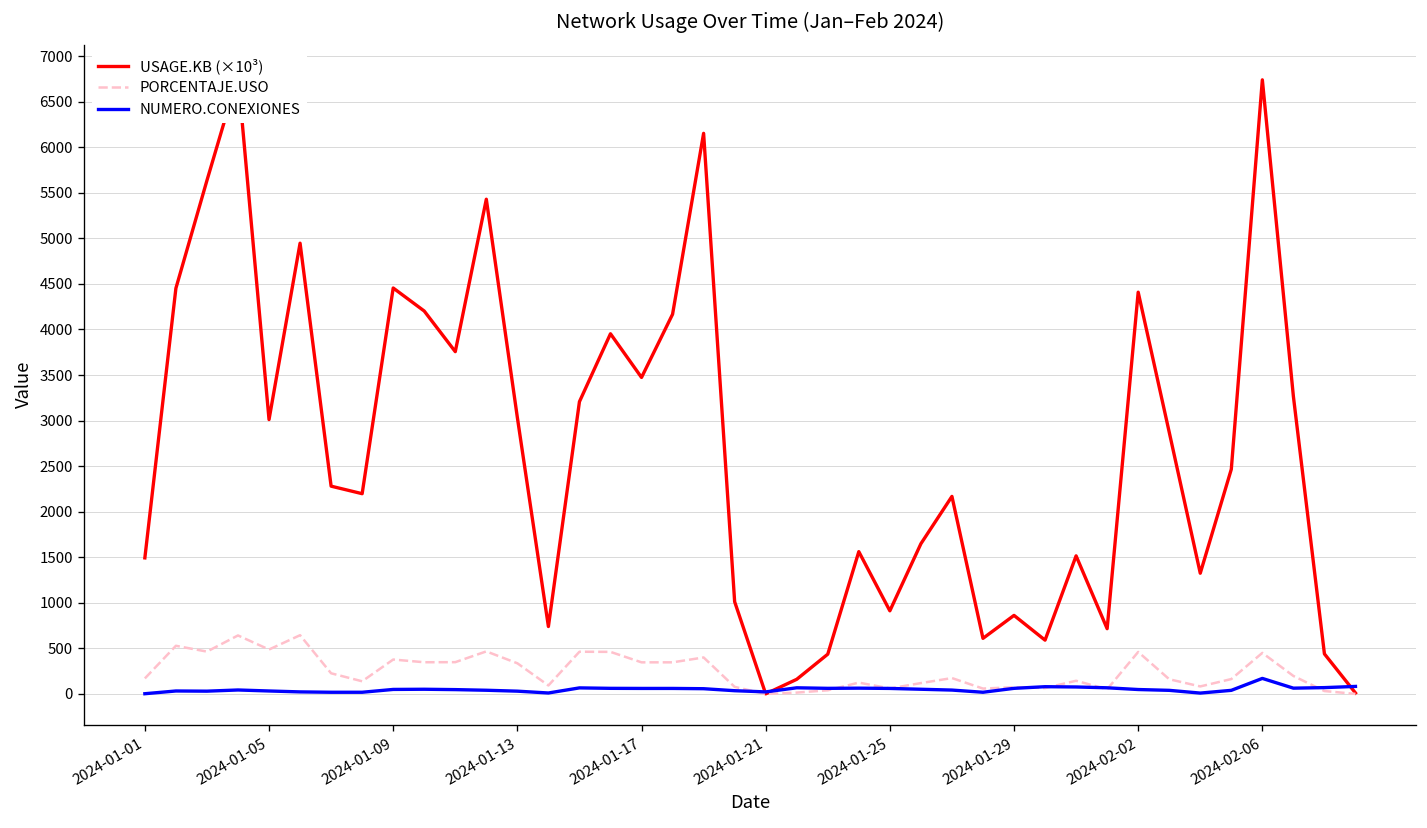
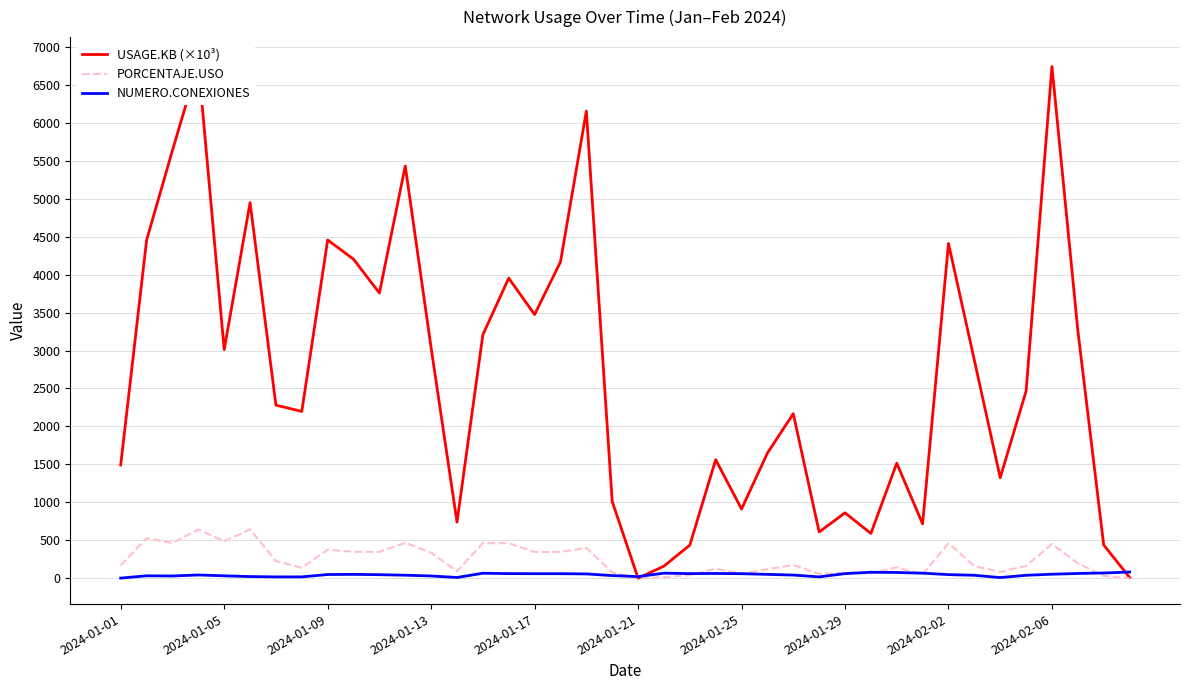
NUMERO.CONEXIONES, 2024-02-06: 200 -> 100
